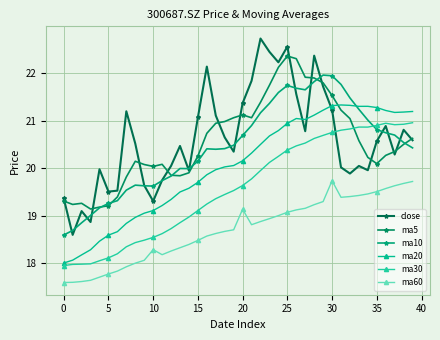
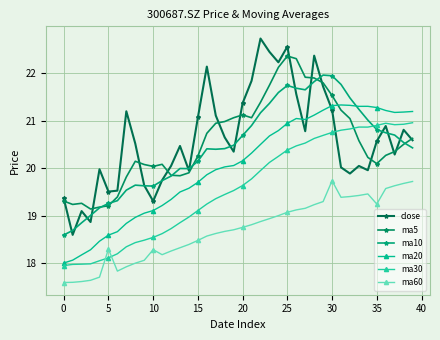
ma60, 5: 17.8 -> 18.3
ma60, 20: 19.1 -> 18.8
ma60, 35: 19.5 -> 19.2
